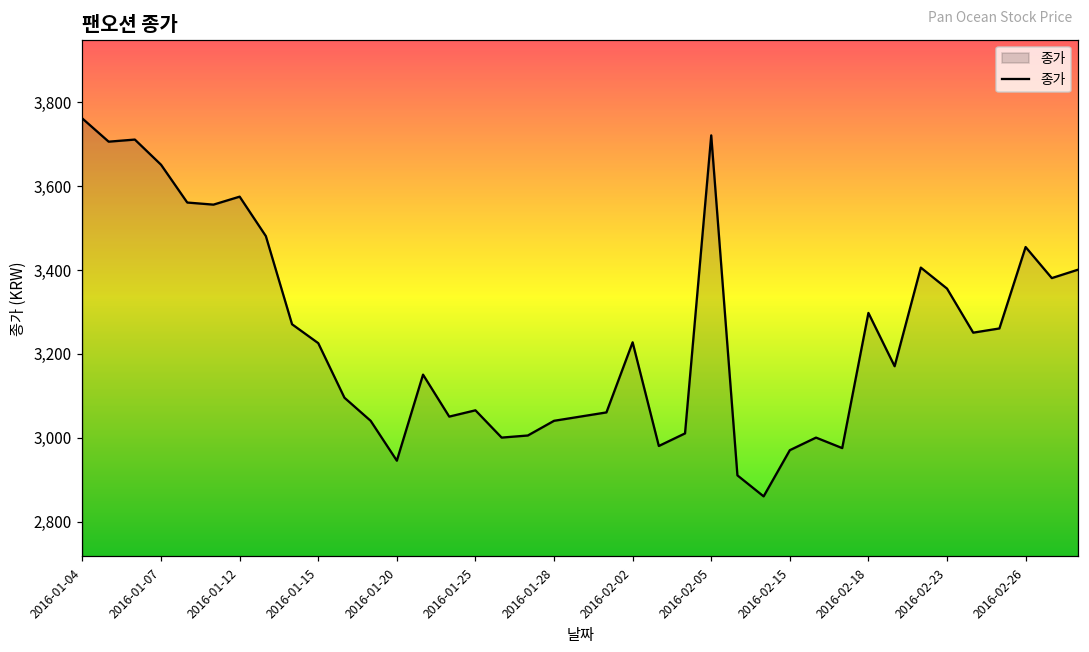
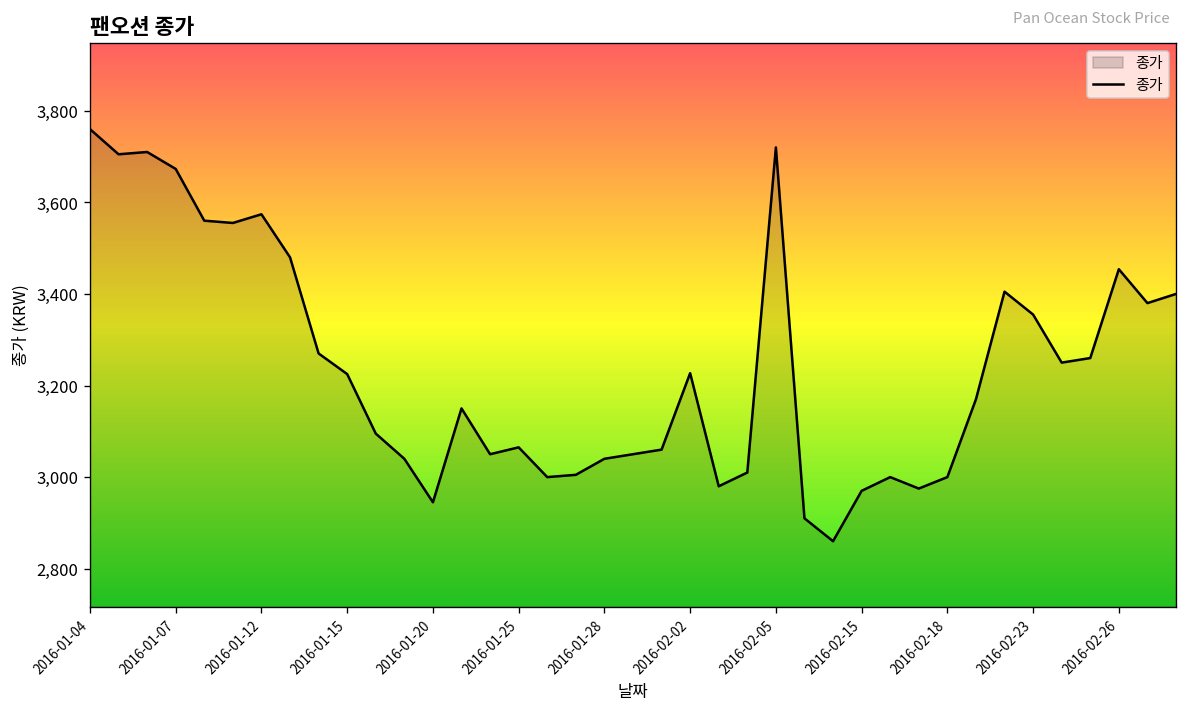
2016-01-07: 3,650 -> 3,670
2016-02-18: 3,300 -> 3,000
